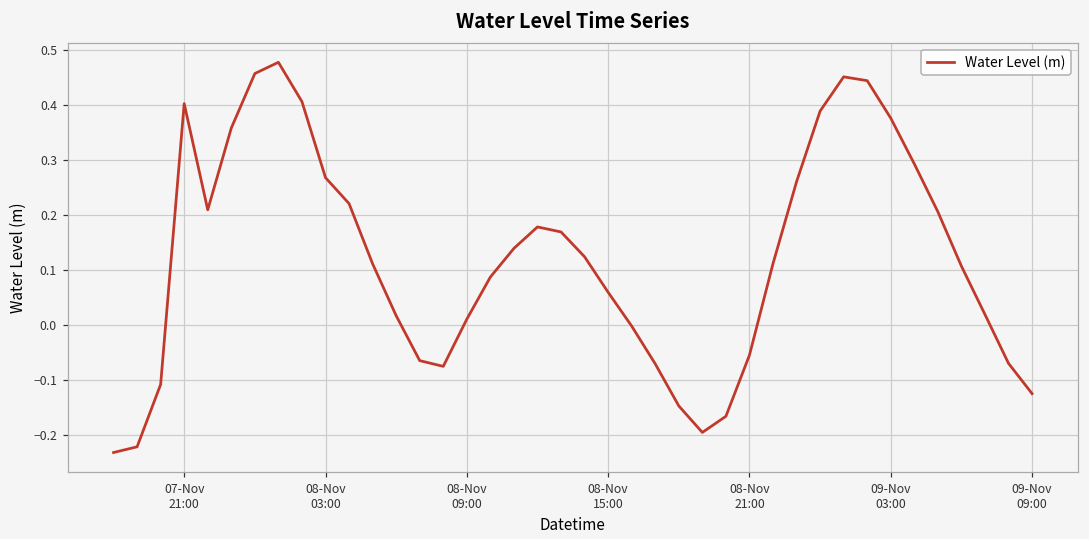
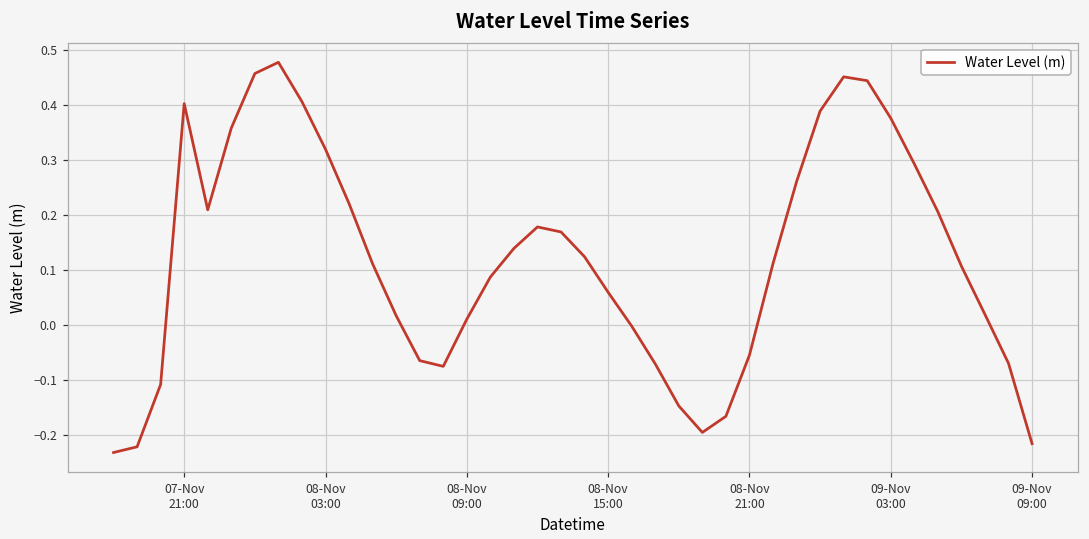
08-Nov 03:00: 0.27 -> 0.32
09-Nov 09:00: -0.13 -> -0.22
